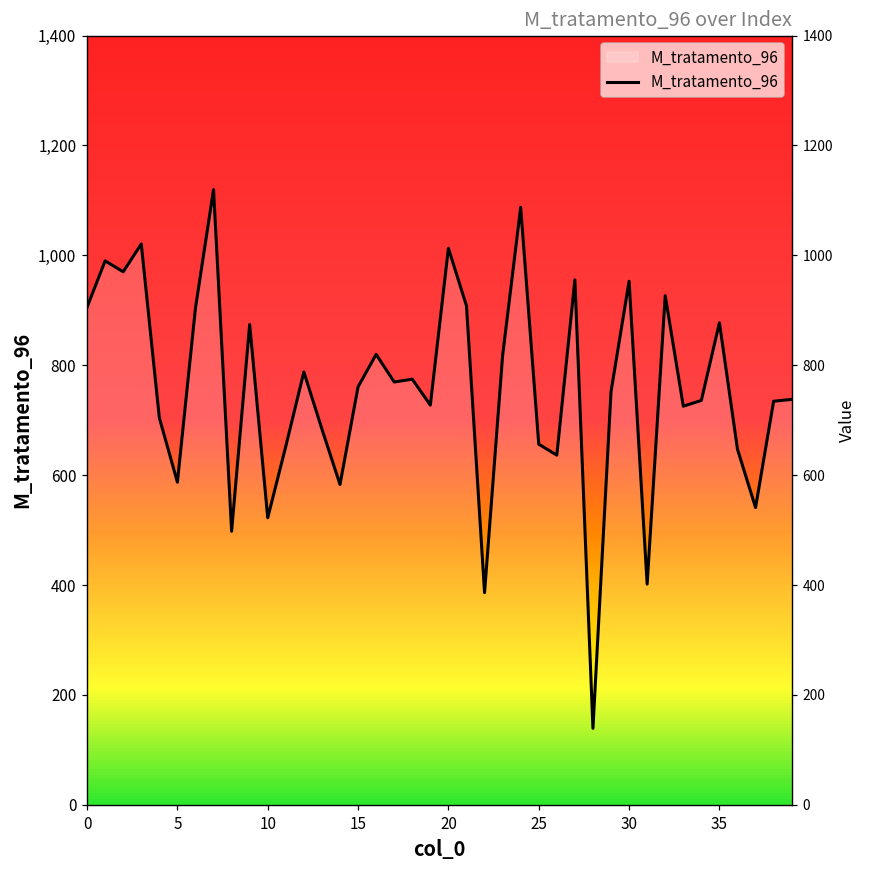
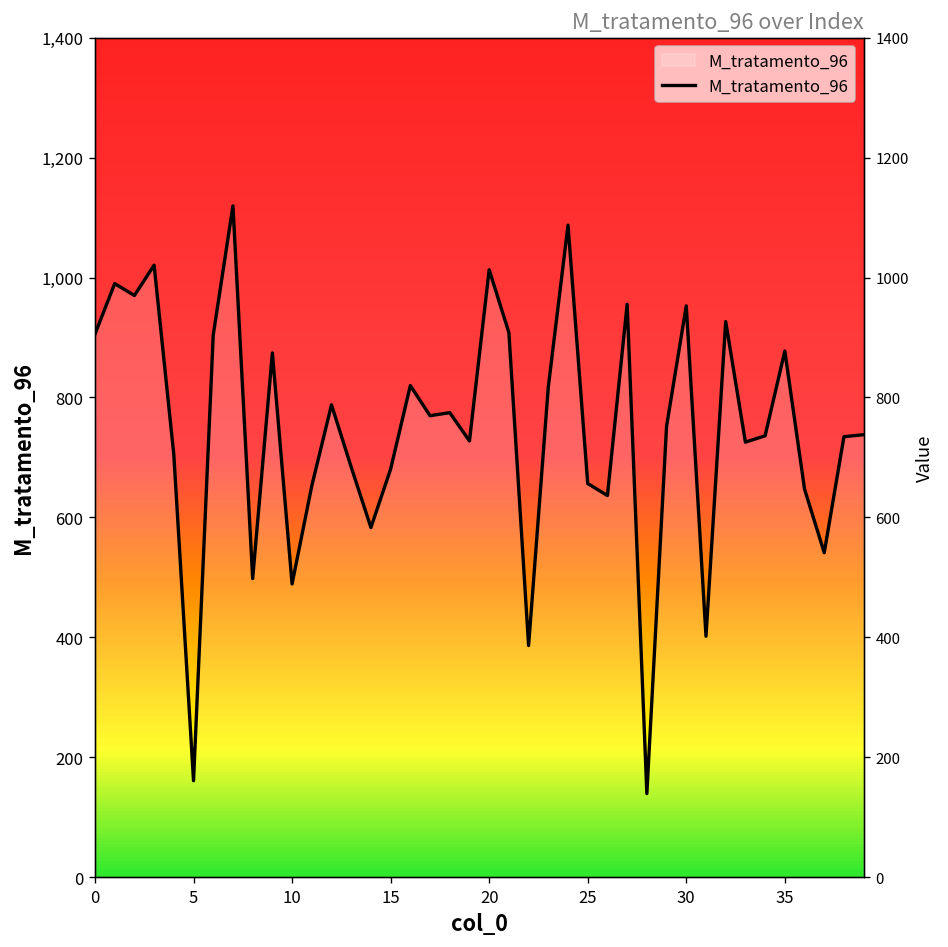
5: 590 -> 160
10: 520 -> 490
15: 760 -> 680
